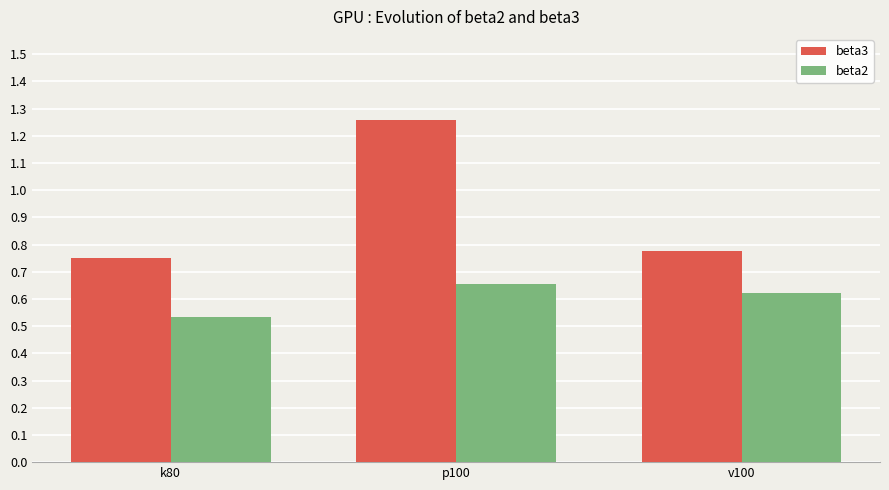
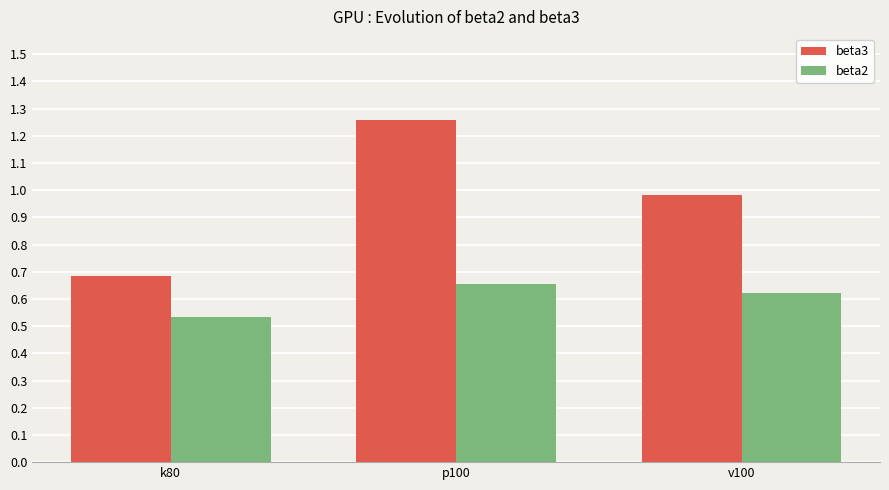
beta3, k80: 0.75 -> 0.68
beta3, v100: 0.77 -> 0.98
